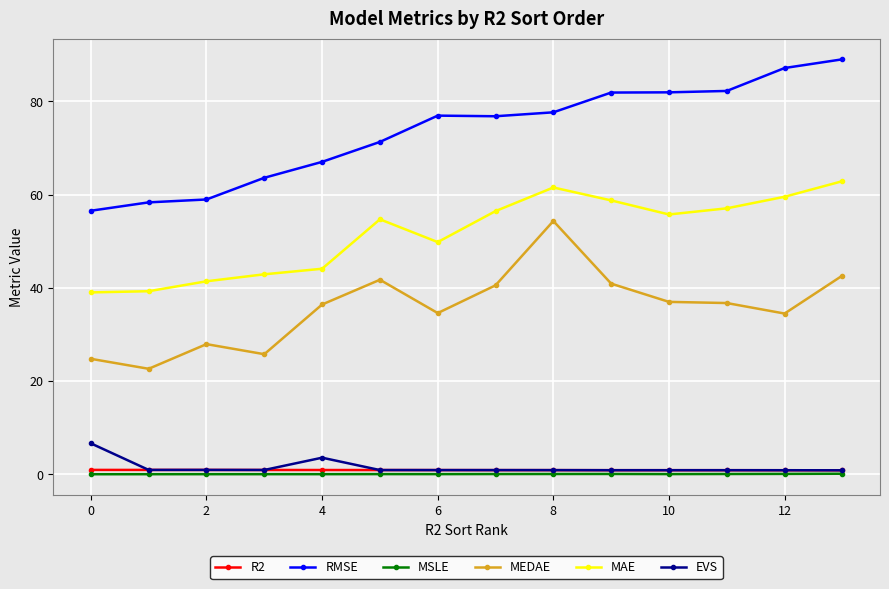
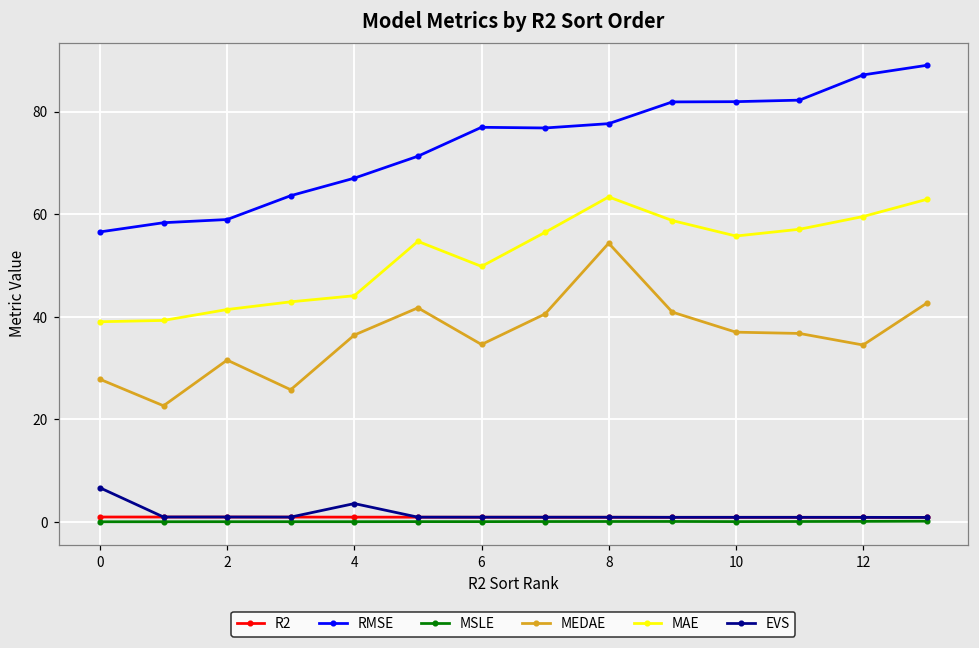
MEDAE, 0: 25 -> 28
MEDAE, 2: 28 -> 32
MAE, 8: 62 -> 63
